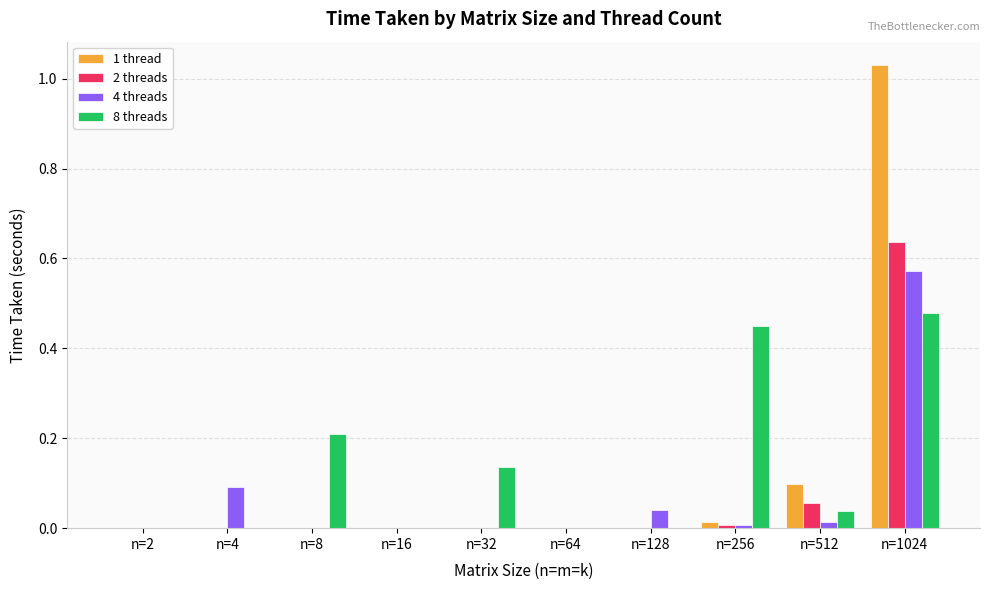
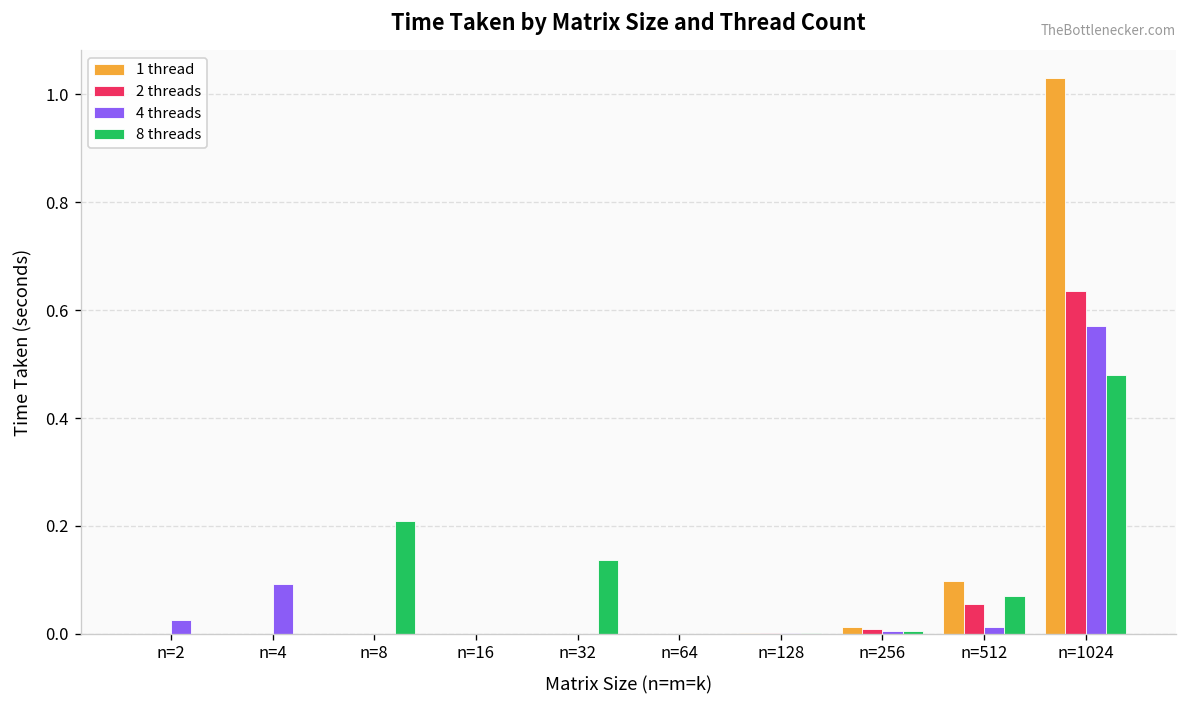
4 threads, n=2: 0.00 -> 0.03
4 threads, n=128: 0.04 -> 0.00
8 threads, n=256: 0.45 -> 0.01
8 threads, n=512: 0.04 -> 0.07
